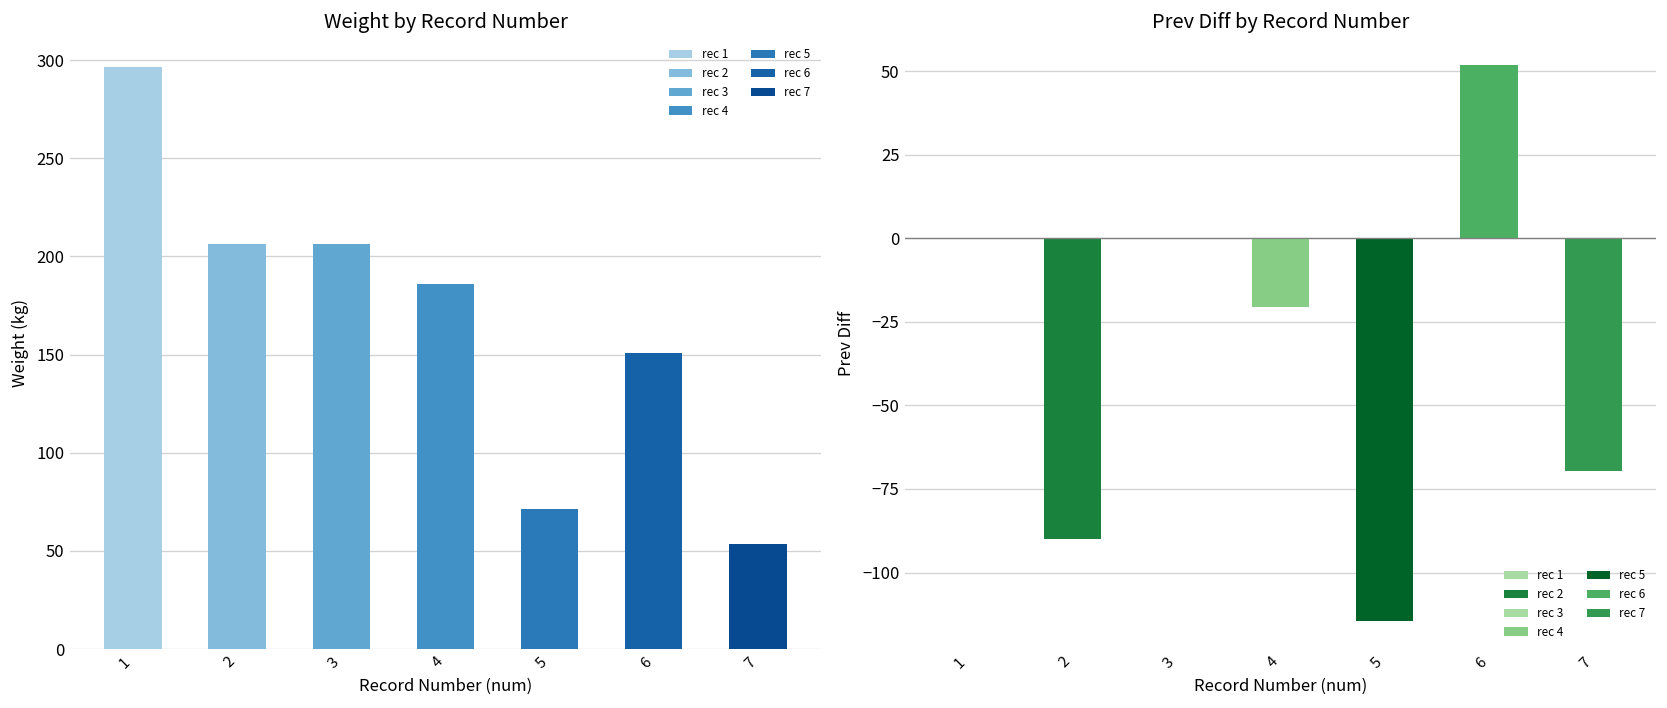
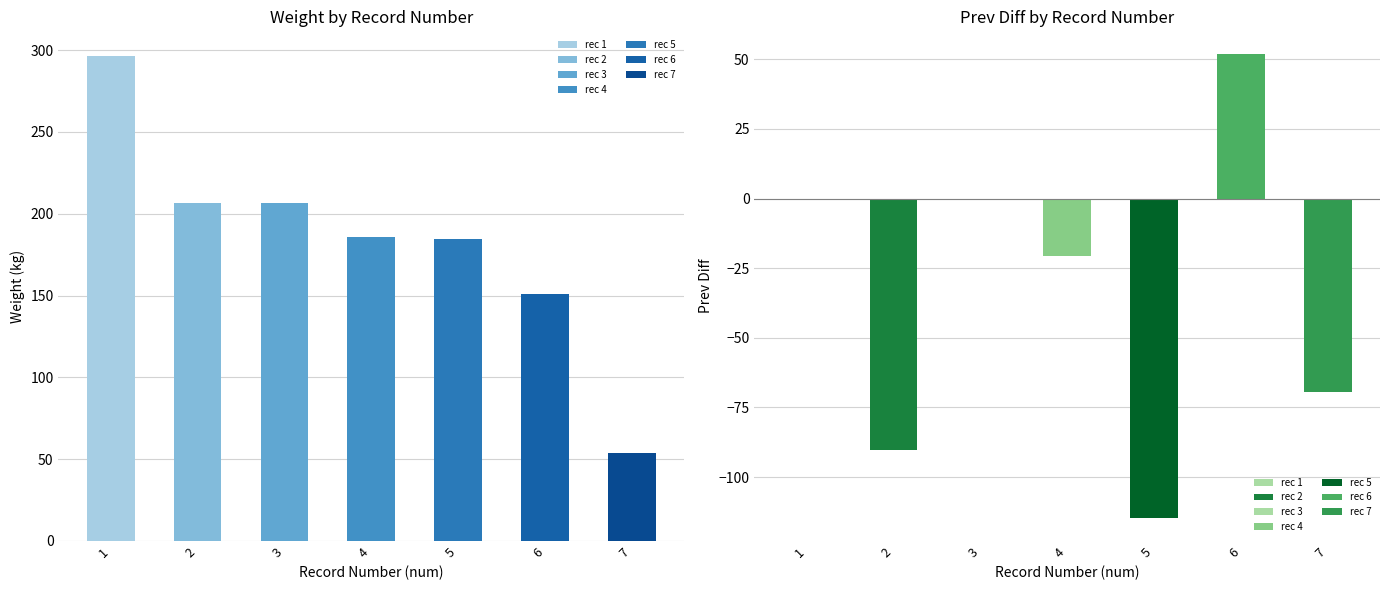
Weight by Record Number, 5: 71 -> 185
